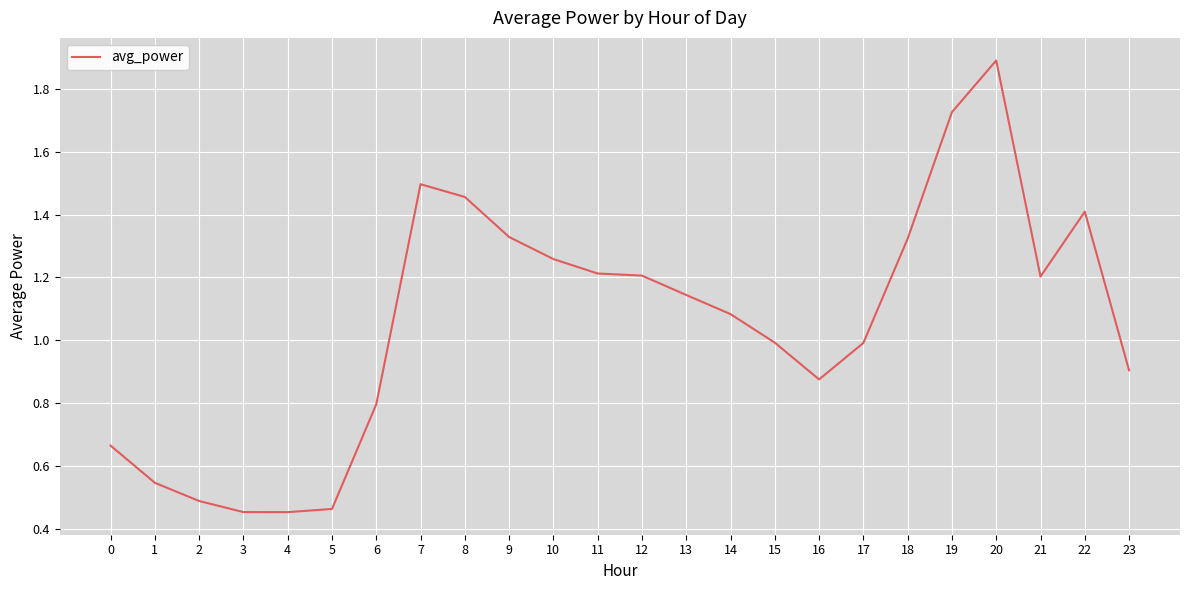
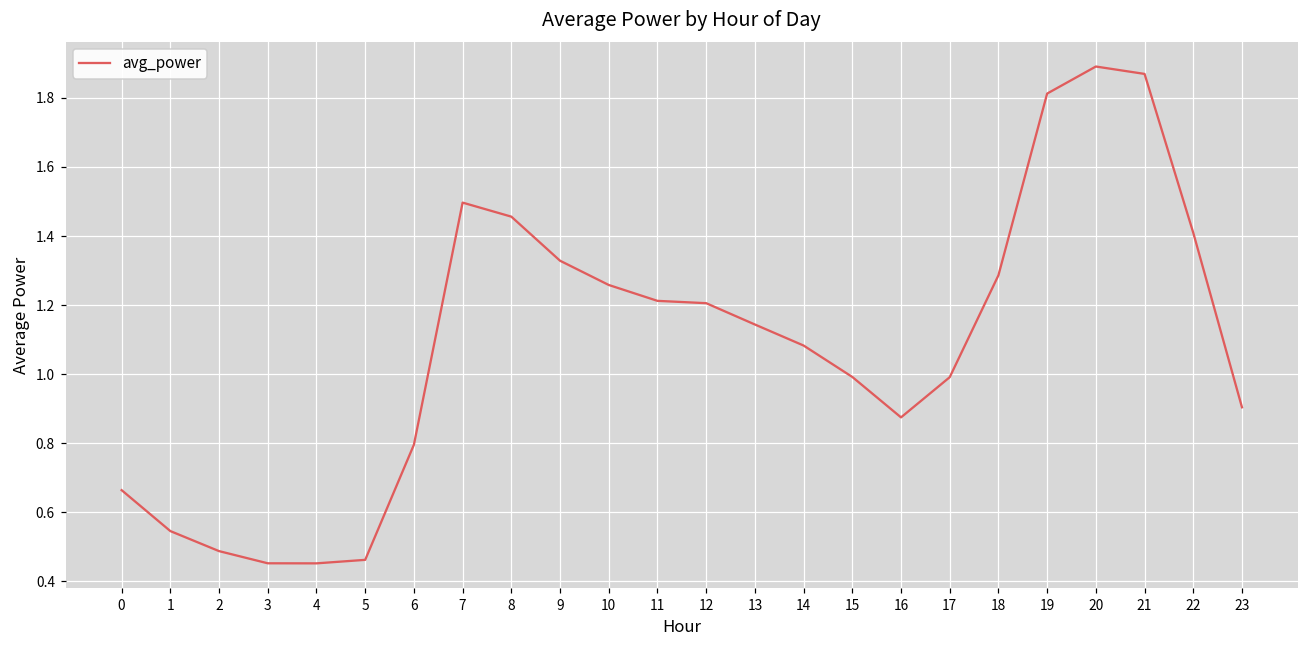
18: 1.32 -> 1.29
19: 1.73 -> 1.81
21: 1.20 -> 1.87
